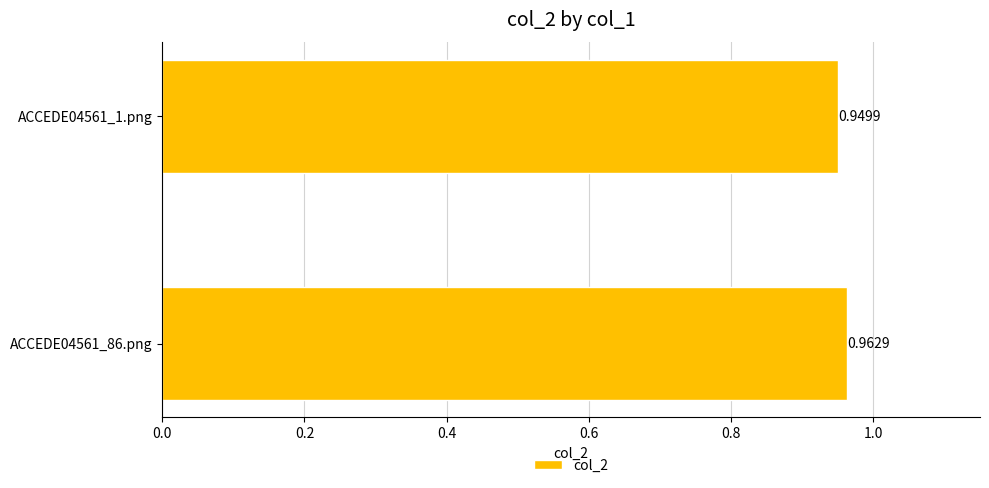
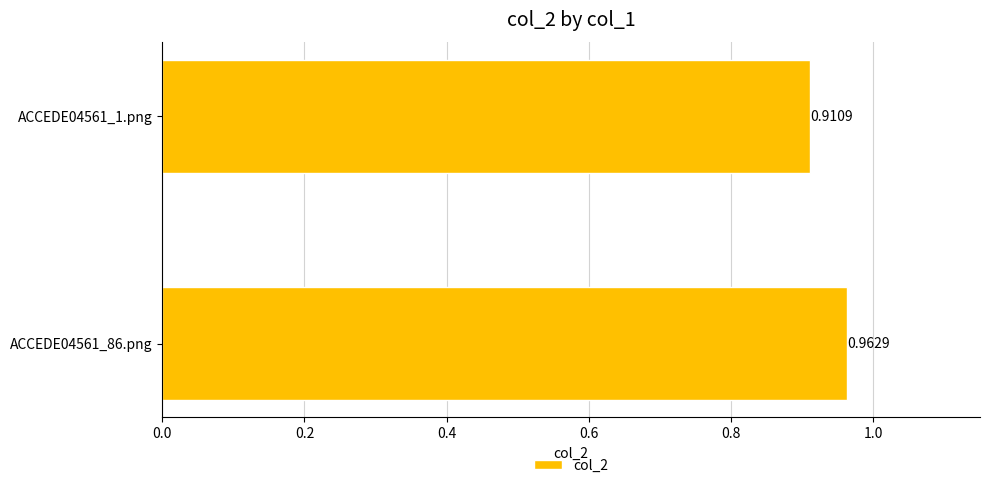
ACCEDE04561_1.png: 0.9499 -> 0.9109
